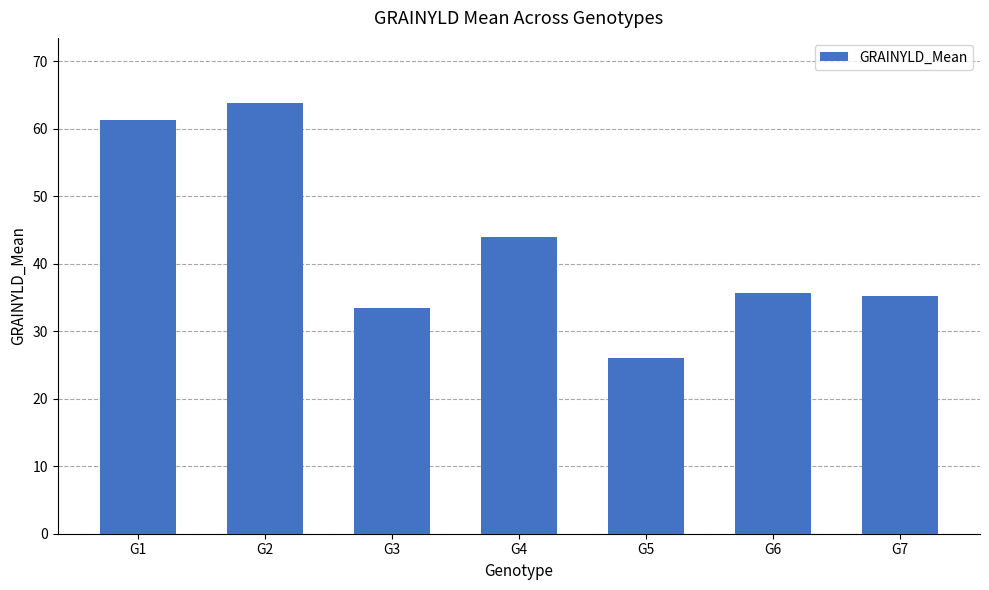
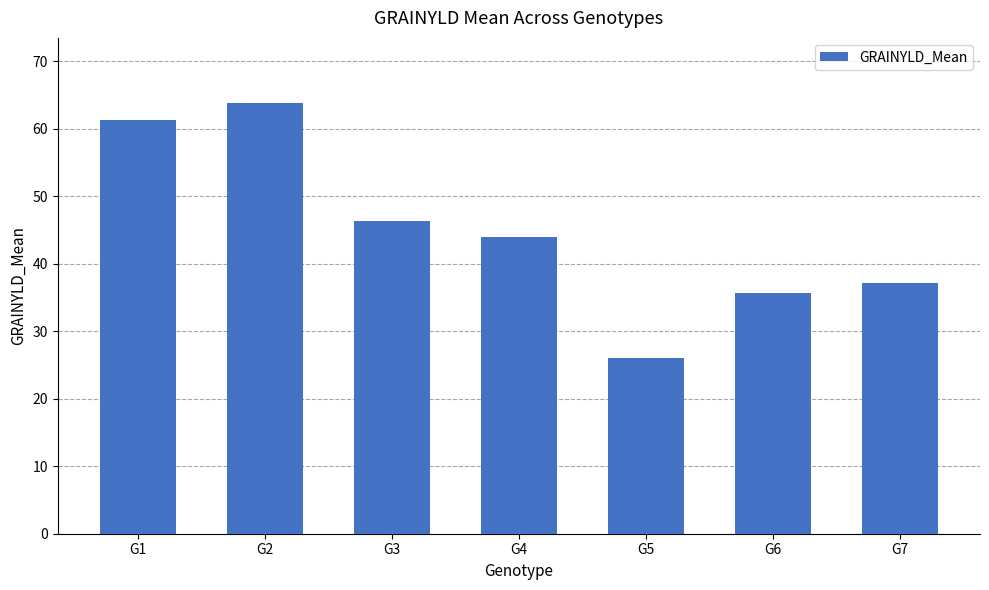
G3: 33 -> 46
G7: 35 -> 37
